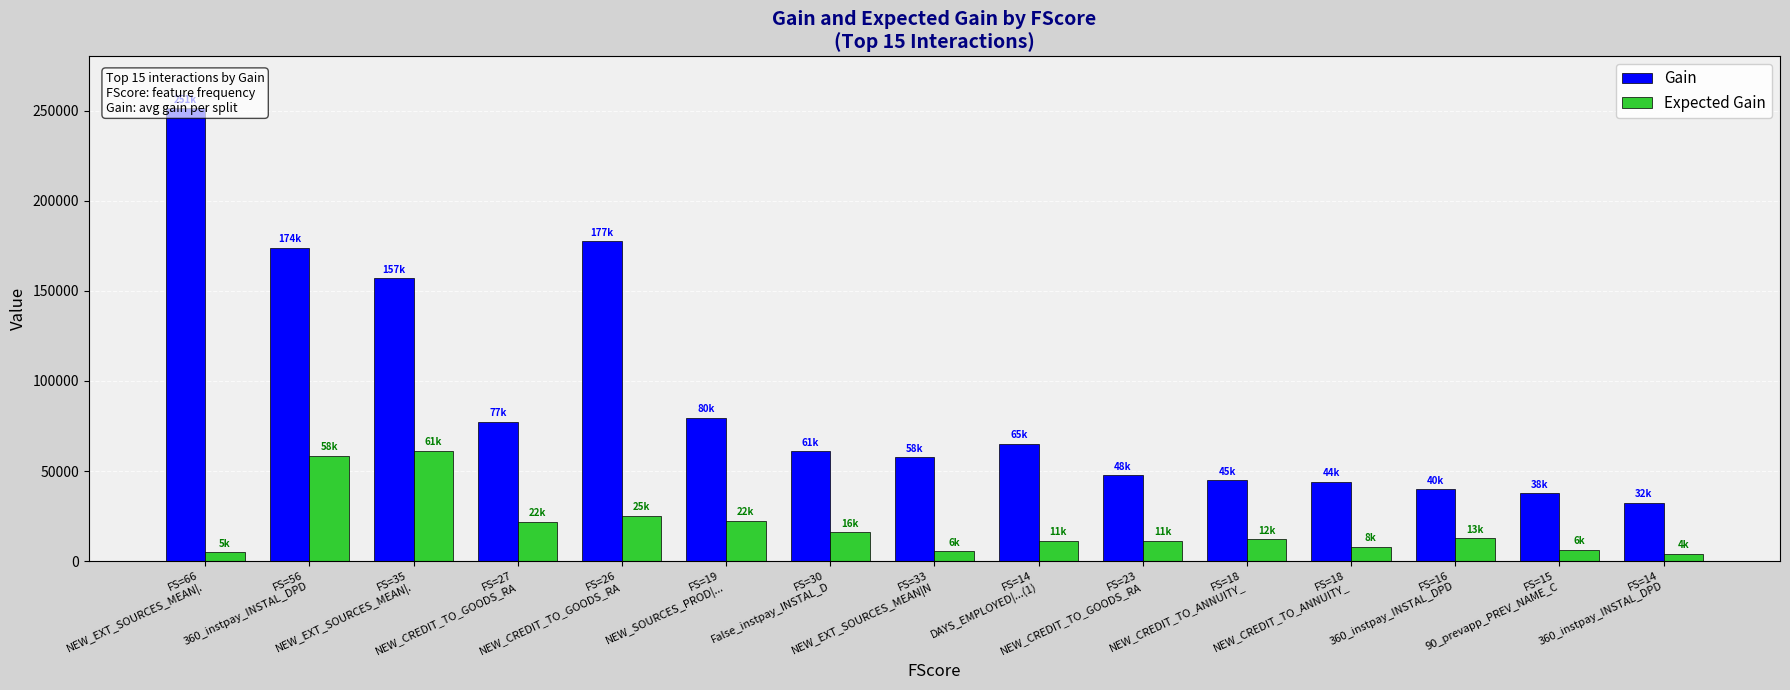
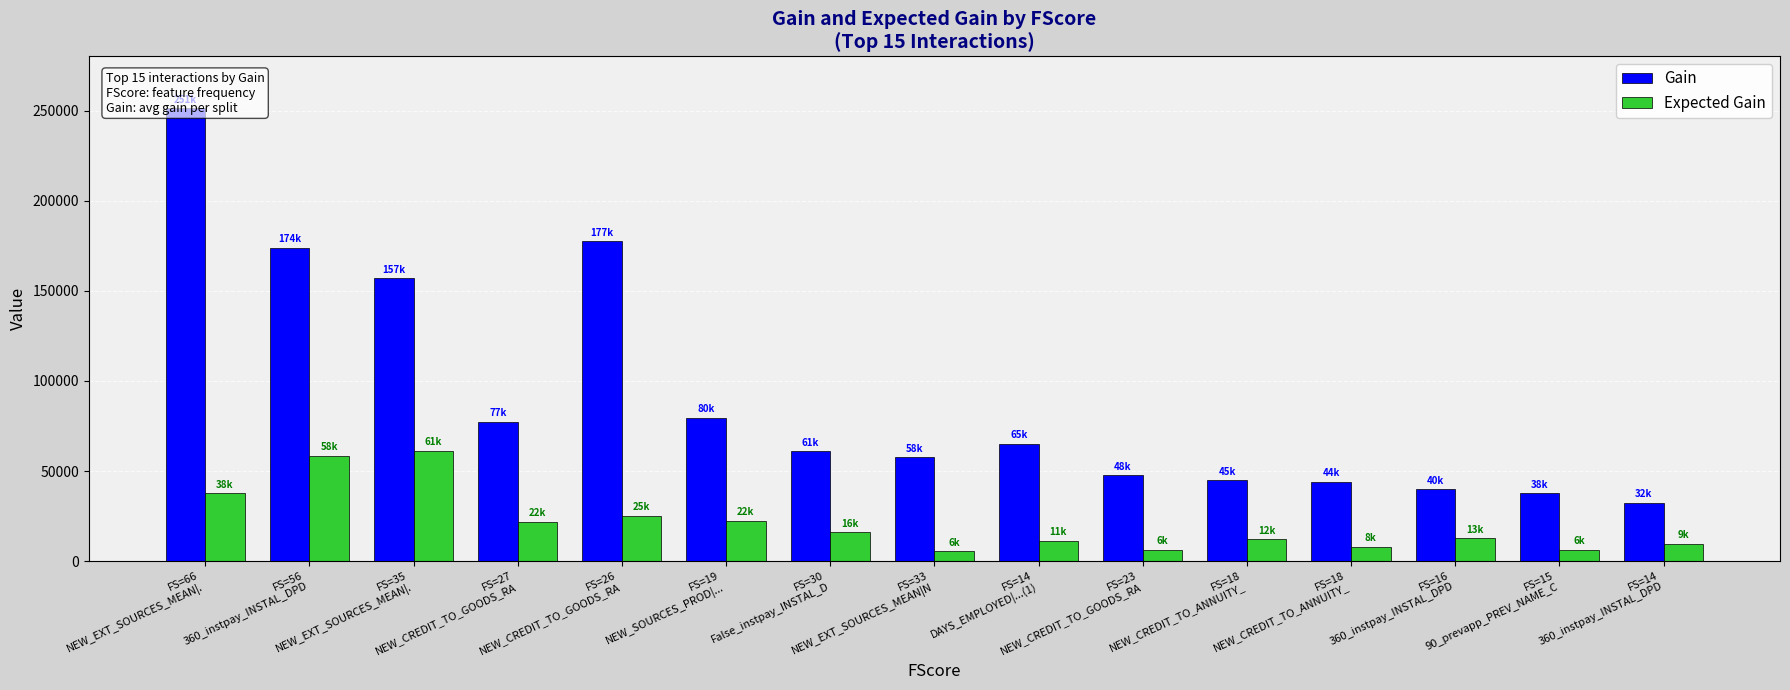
Expected Gain, FS=66 NEW_EXT_SOURCES_MEAN|.: 5k -> 38k
Expected Gain, FS=23 NEW_CREDIT_TO_GOODS_RA: 11k -> 6k
Expected Gain, FS=14 360_instpay_INSTAL_DPD: 4k -> 9k
